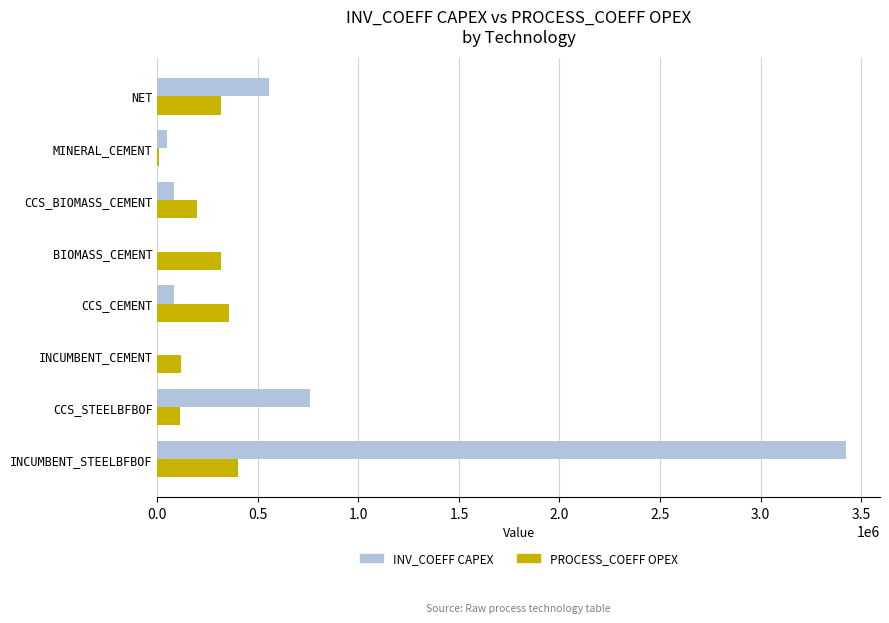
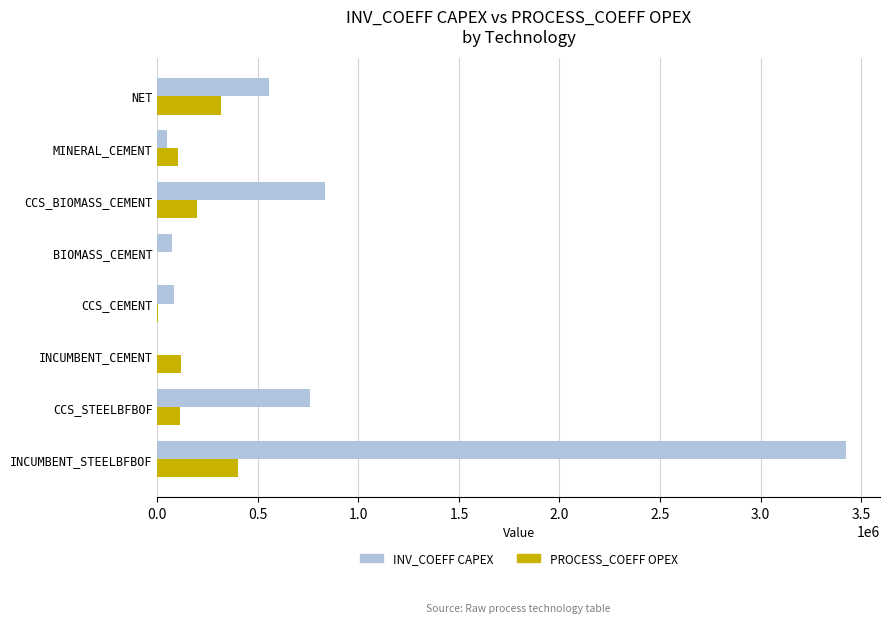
PROCESS_COEFF OPEX, MINERAL_CEMENT: 10000 -> 100000
INV_COEFF CAPEX, CCS_BIOMASS_CEMENT: 80000 -> 830000
INV_COEFF CAPEX, BIOMASS_CEMENT: 0 -> 70000
PROCESS_COEFF OPEX, BIOMASS_CEMENT: 320000 -> 0
PROCESS_COEFF OPEX, CCS_CEMENT: 360000 -> 0
